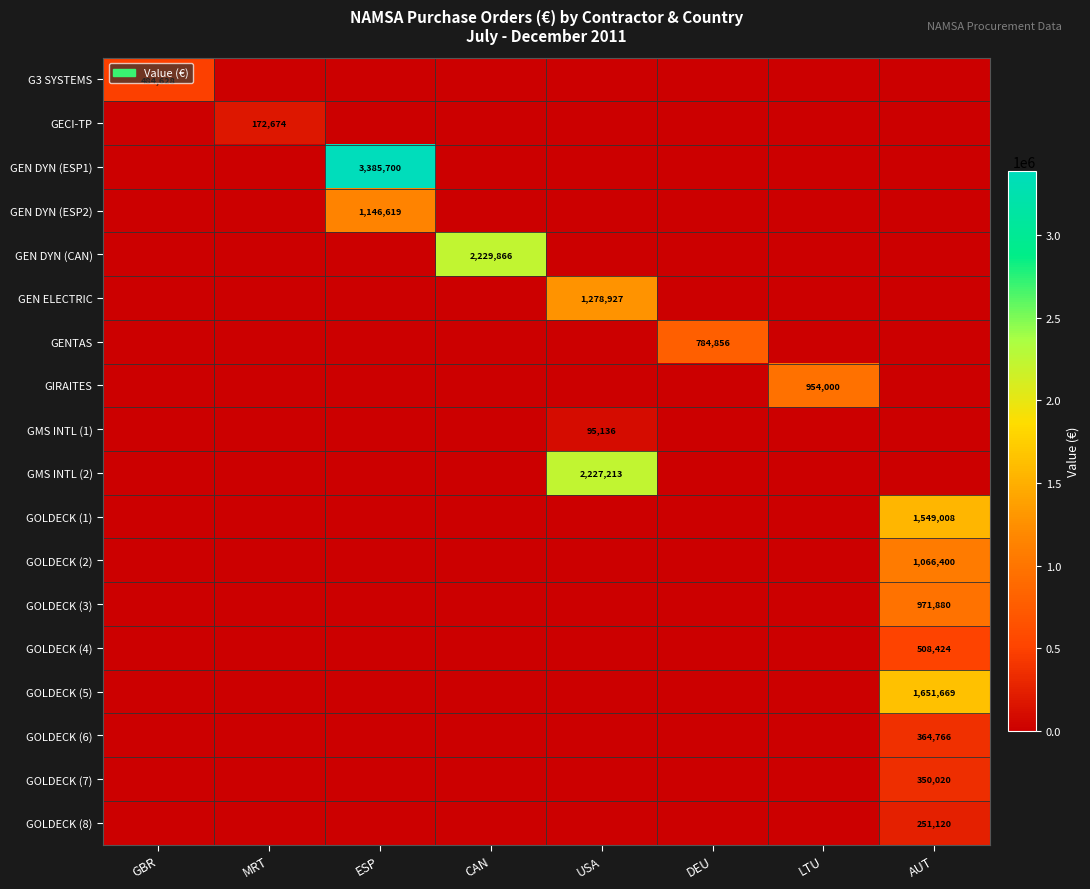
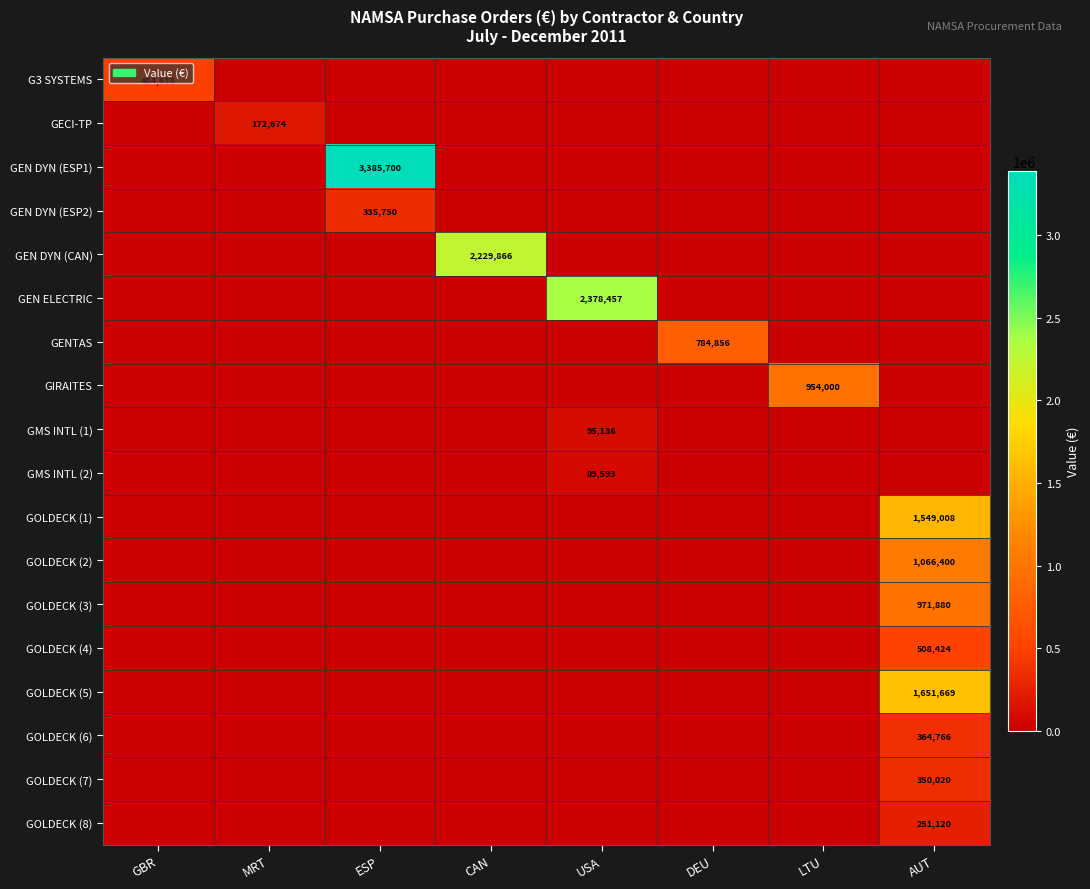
GEN DYN (ESP2), ESP: 1,146,619 -> 335,750
GEN ELECTRIC, USA: 1,278,927 -> 2,378,457
GMS INTL (2), USA: 2,227,213 -> 89,593
